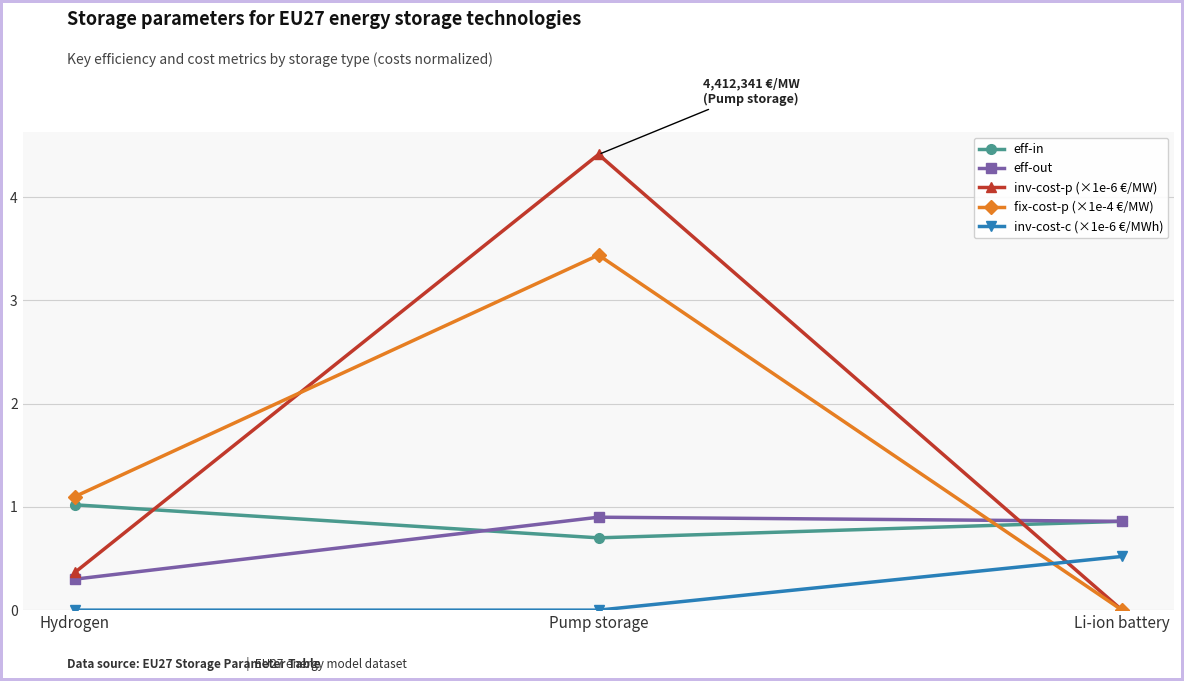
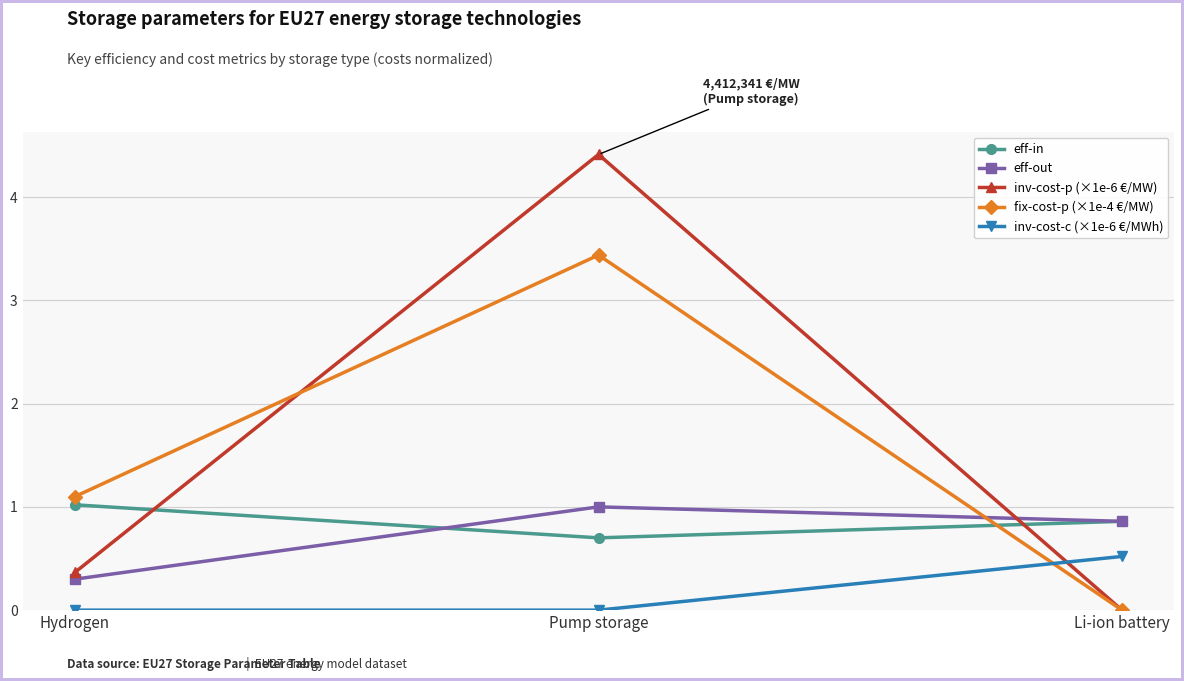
eff-out, Pump storage: 0.9 -> 1.0
